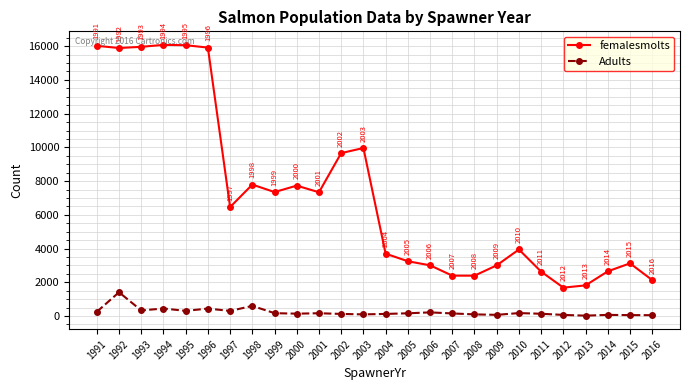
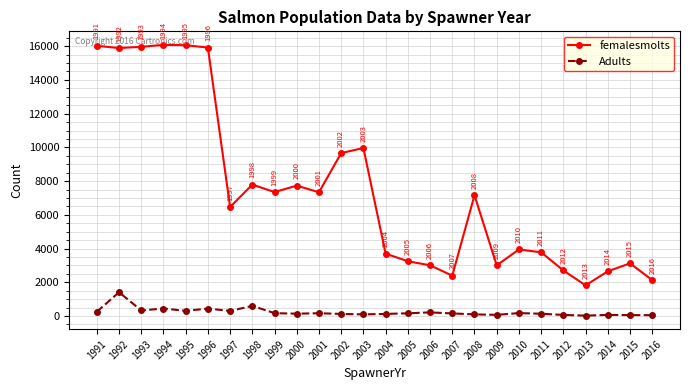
femalesmolts, 2008: 2400 -> 7200
femalesmolts, 2011: 2600 -> 3800
femalesmolts, 2012: 1700 -> 2700
